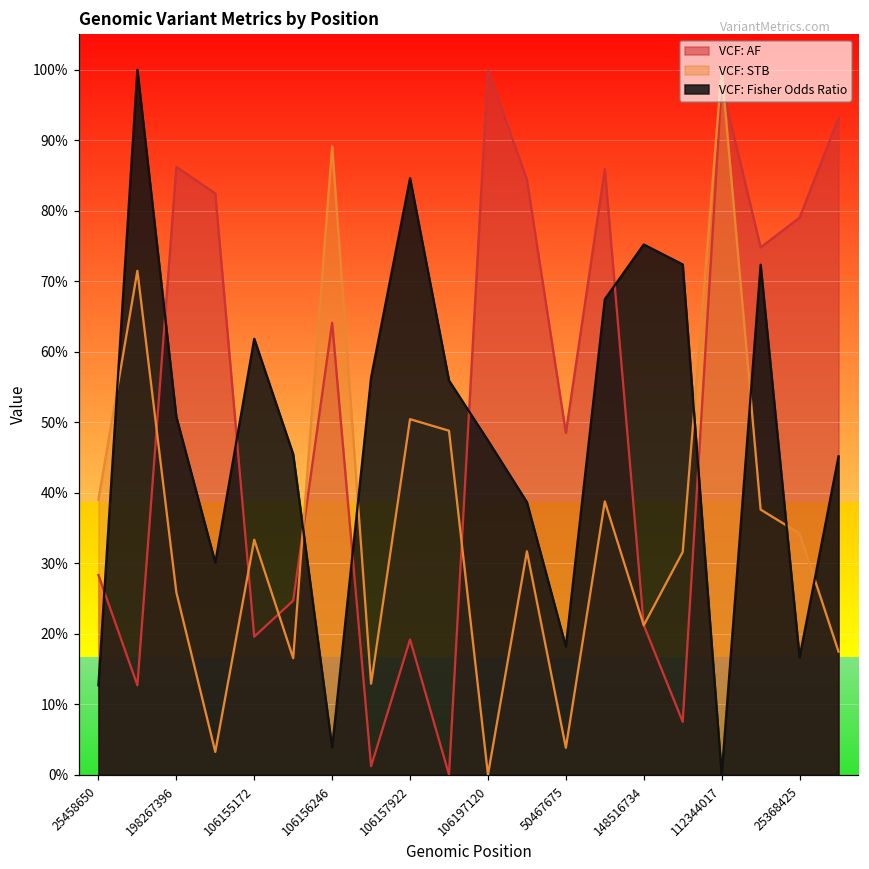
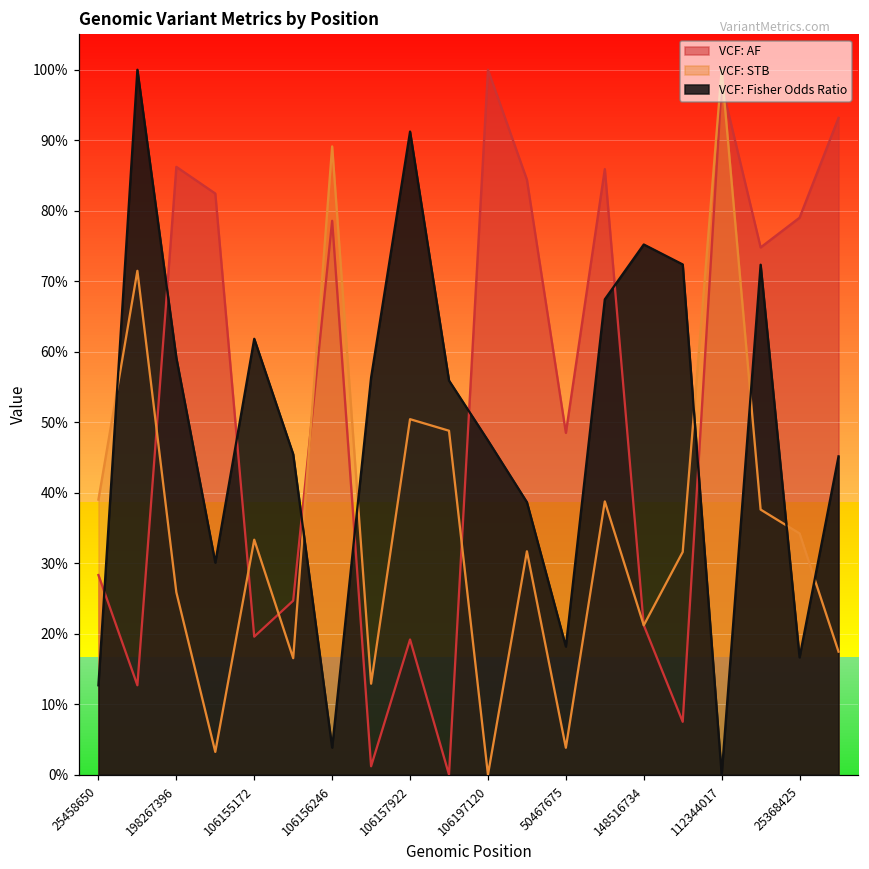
VCF: Fisher Odds Ratio, 198267396: 51% -> 59%
VCF: AF, 106156246: 64% -> 79%
VCF: Fisher Odds Ratio, 106157922: 85% -> 91%
